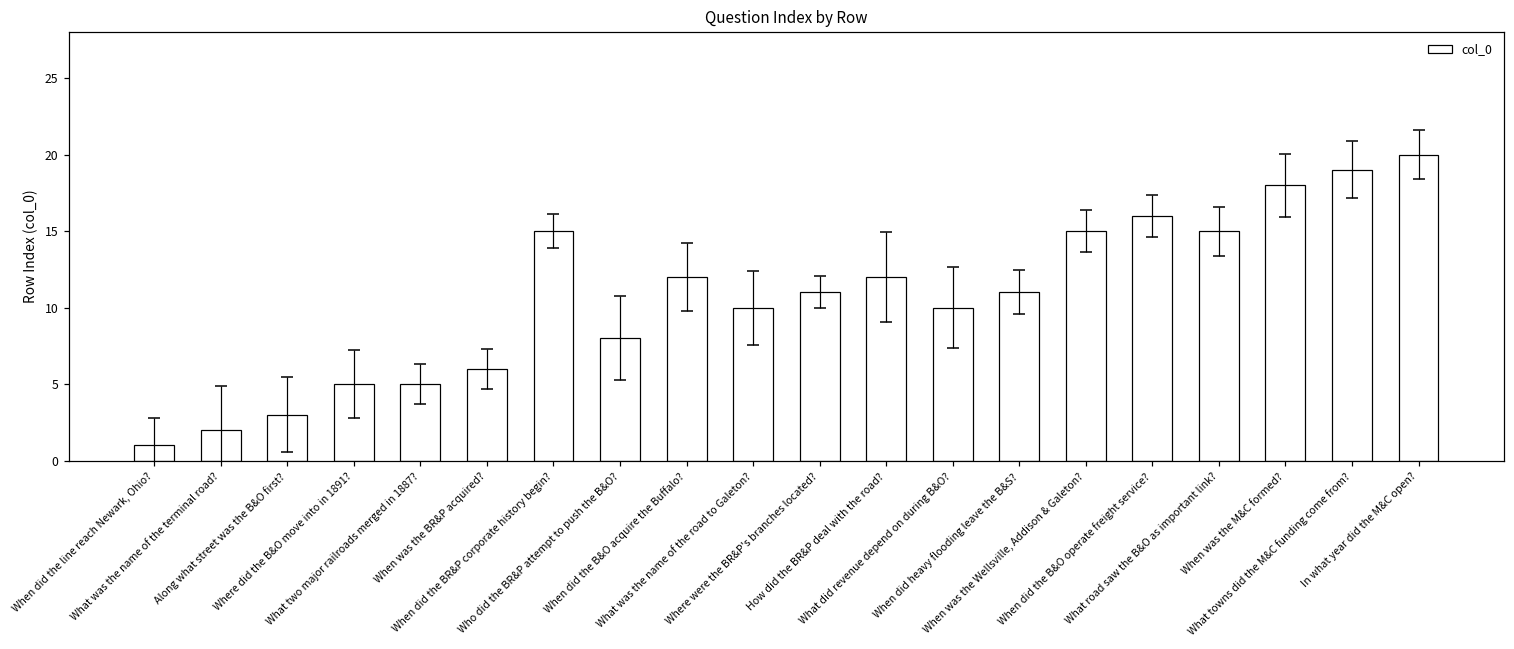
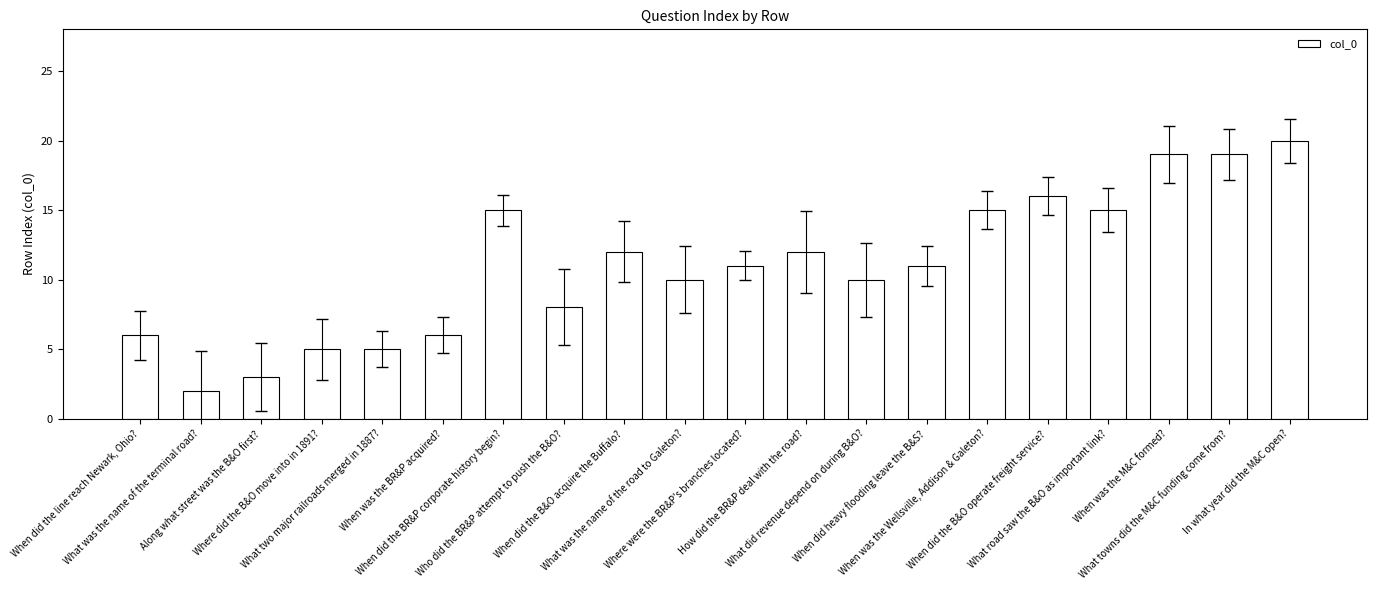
col_0, When did the line reach Newark, Ohio?: 1 -> 6
col_0, When was the M&C formed?: 18 -> 19
